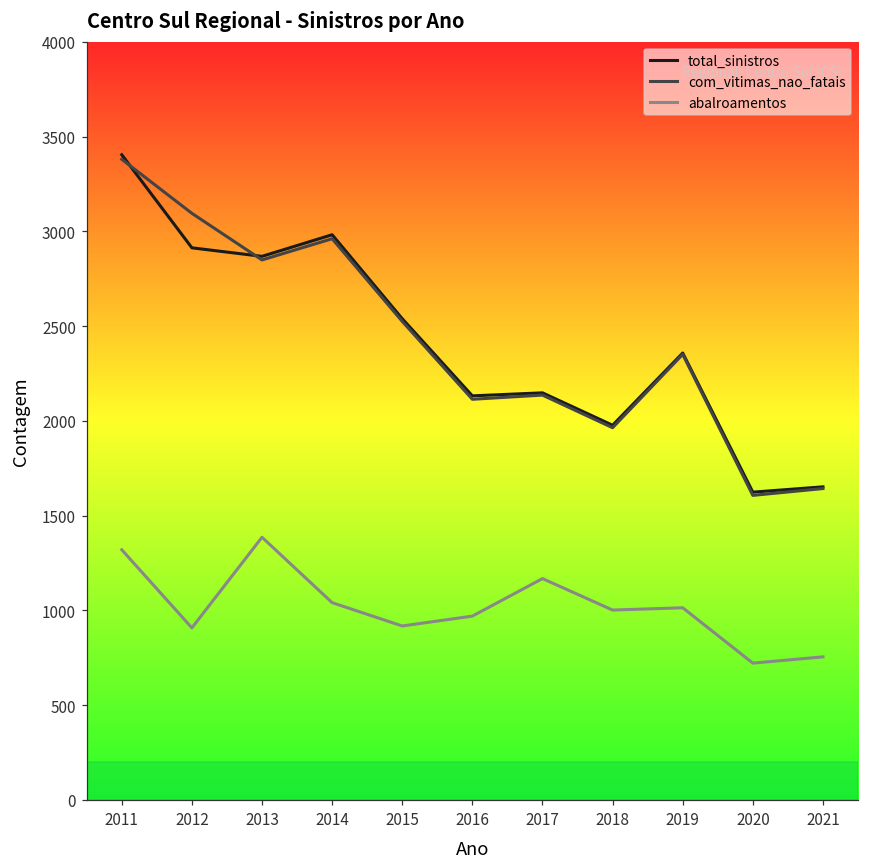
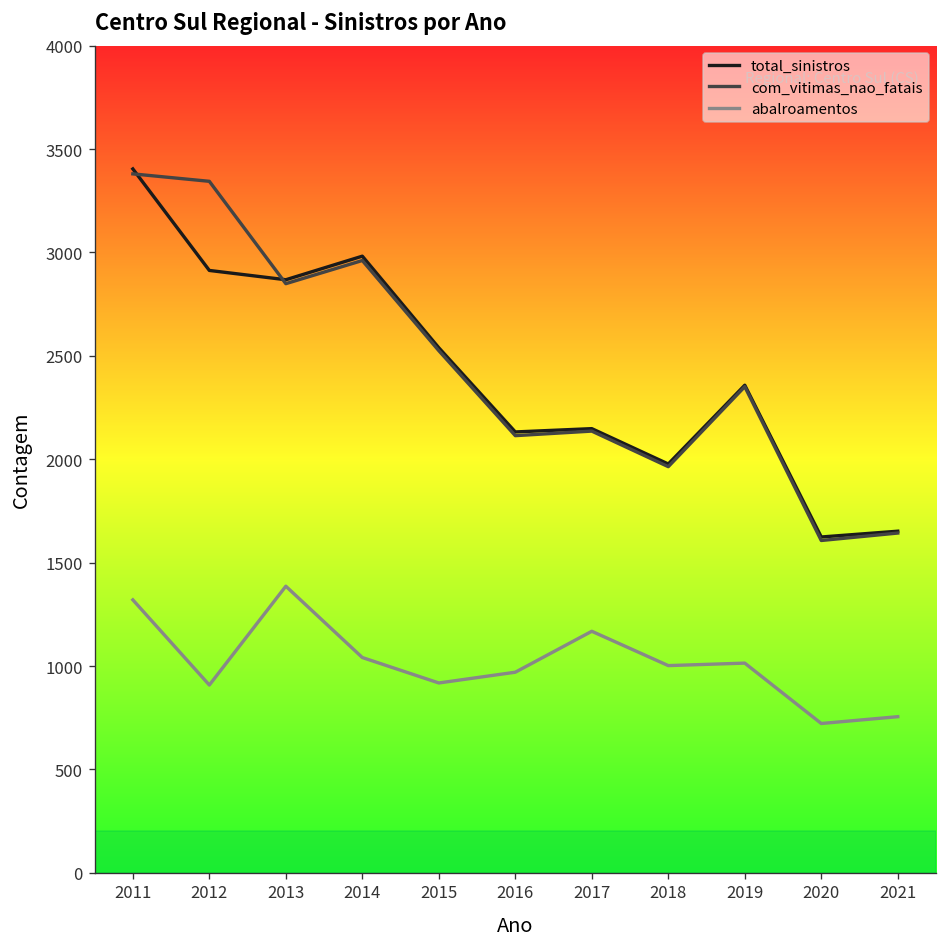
com_vitimas_nao_fatais, 2012: 3100 -> 3340
